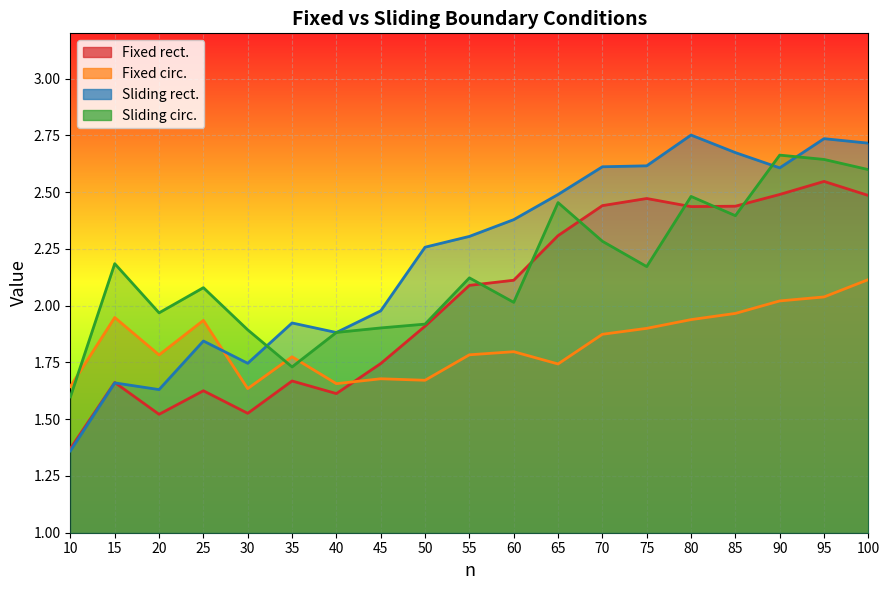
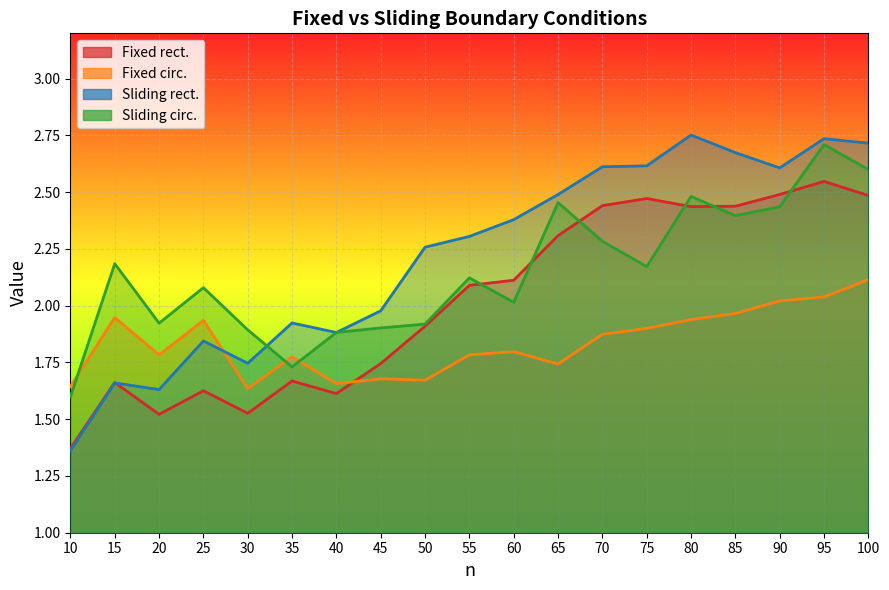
Sliding circ., 20: 1.97 -> 1.92
Sliding circ., 90: 2.66 -> 2.44
Sliding circ., 95: 2.64 -> 2.71
